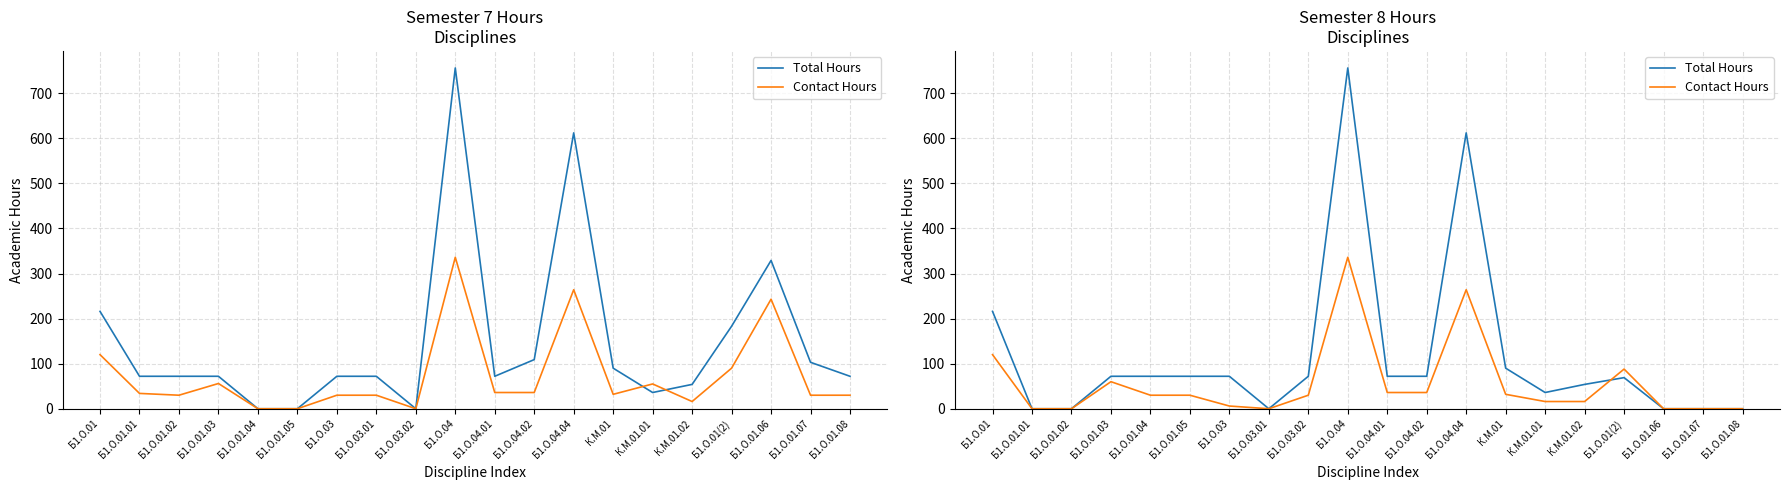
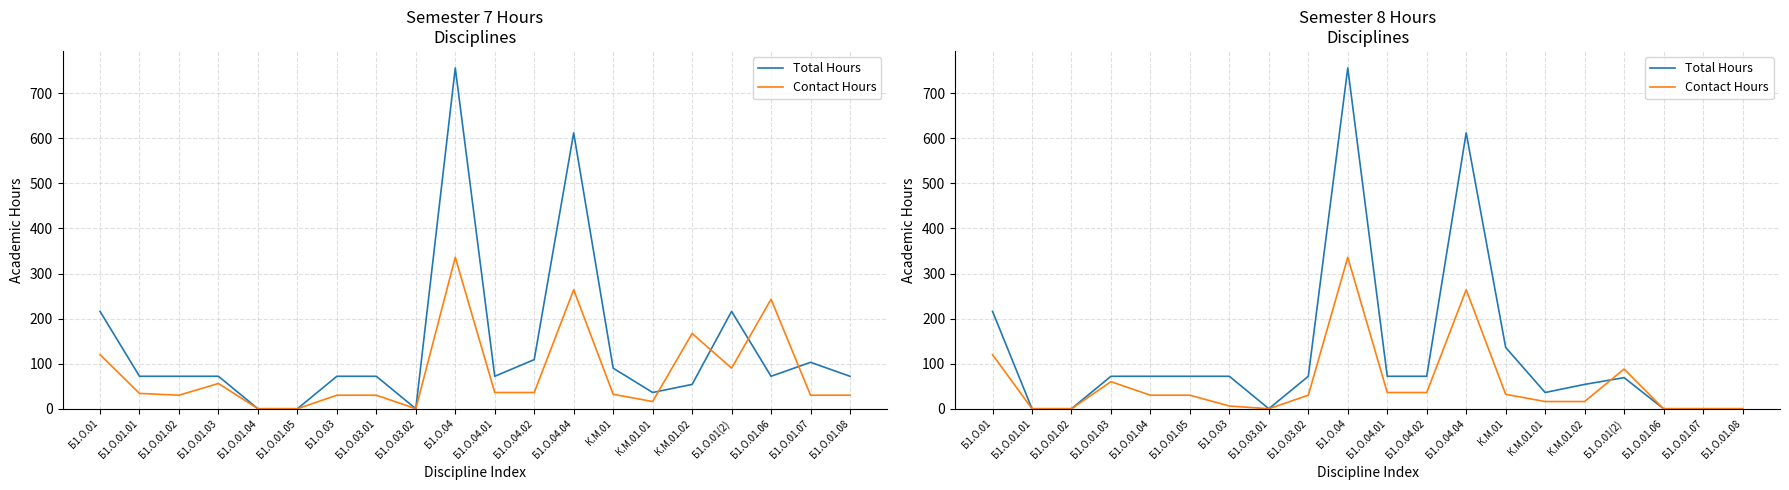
Semester 7 Hours Disciplines, Contact Hours, К.М.01.01: 60 -> 20
Semester 7 Hours Disciplines, Contact Hours, К.М.01.02: 20 -> 170
Semester 7 Hours Disciplines, Total Hours, Б1.О.01(2): 180 -> 220
Semester 7 Hours Disciplines, Total Hours, Б1.О.01.06: 330 -> 70
Semester 8 Hours Disciplines, Total Hours, К.М.01: 90 -> 140
